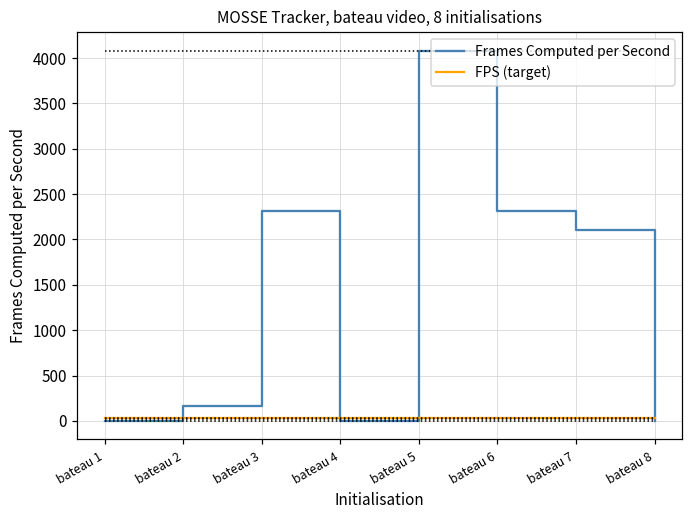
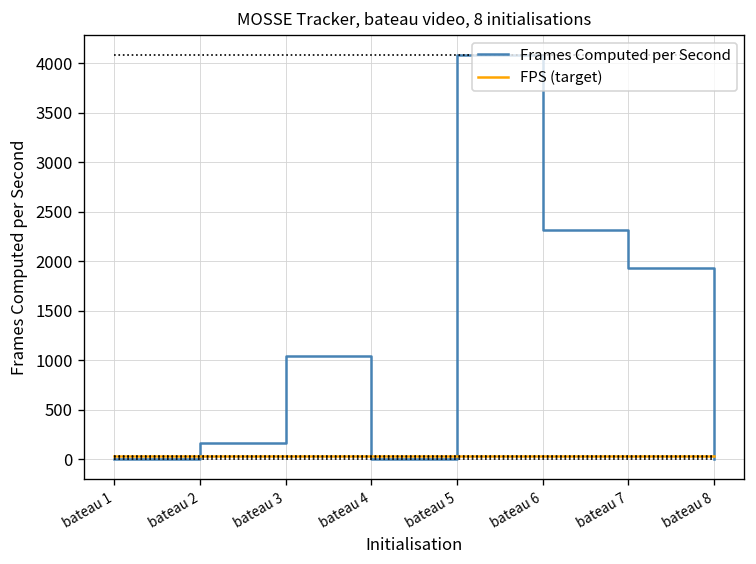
Frames Computed per Second, bateau 3: 2300 -> 1000
Frames Computed per Second, bateau 7: 2100 -> 1900
